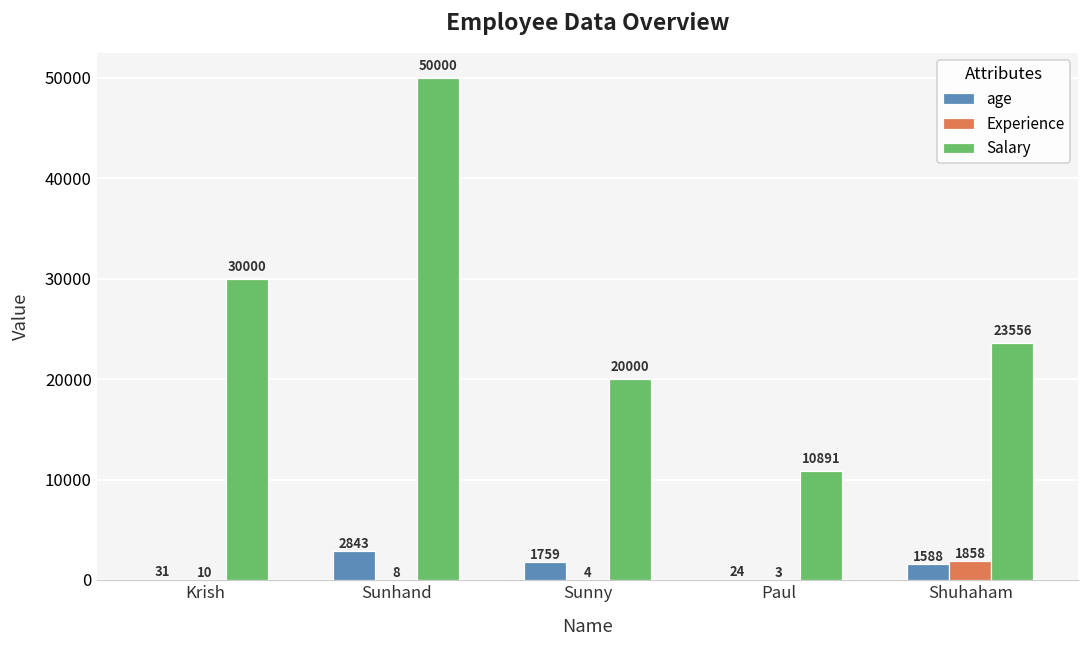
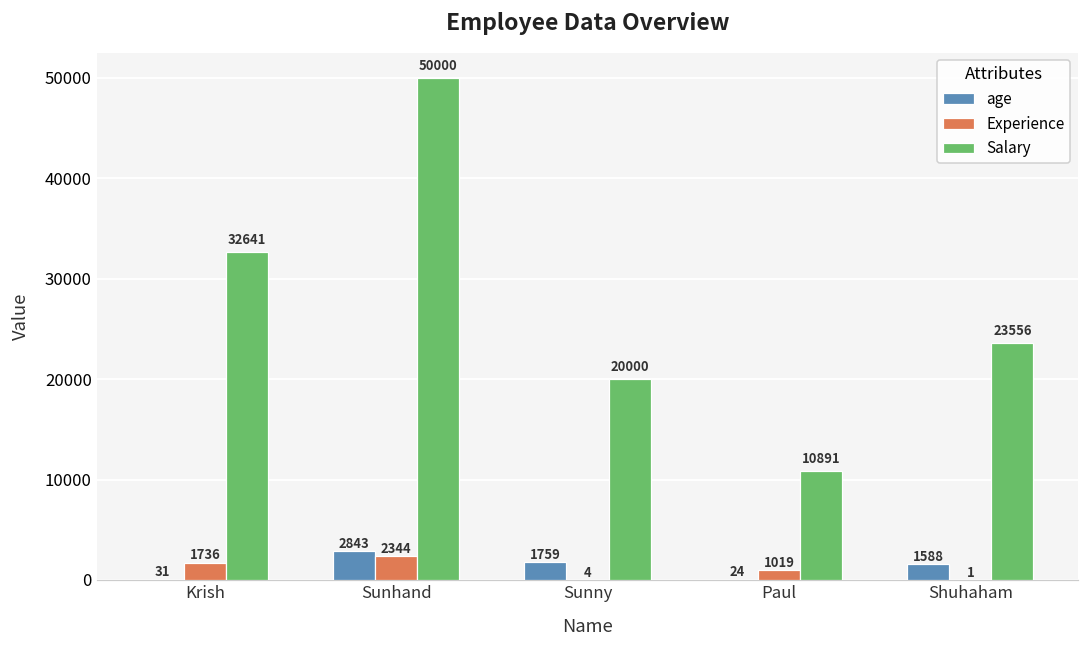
Experience, Krish: 10 -> 1736
Salary, Krish: 30000 -> 32641
Experience, Sunhand: 8 -> 2344
Experience, Paul: 3 -> 1019
Experience, Shuhaham: 1858 -> 1
